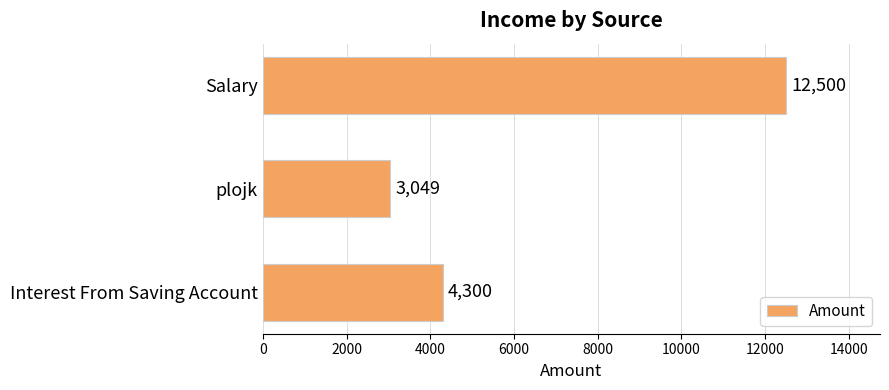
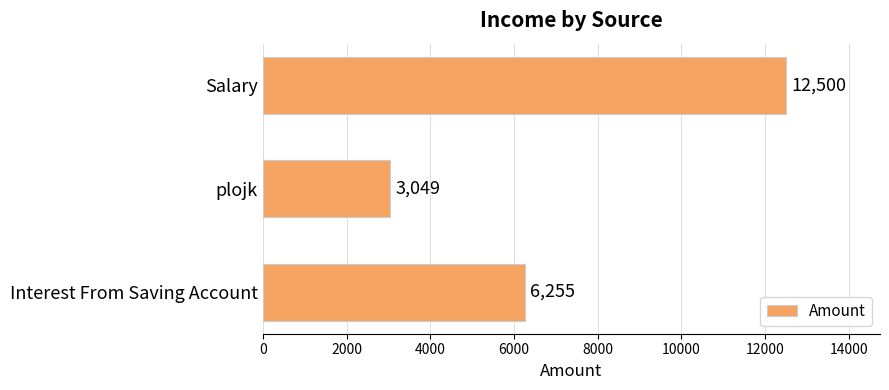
Interest From Saving Account: 4,300 -> 6,255
